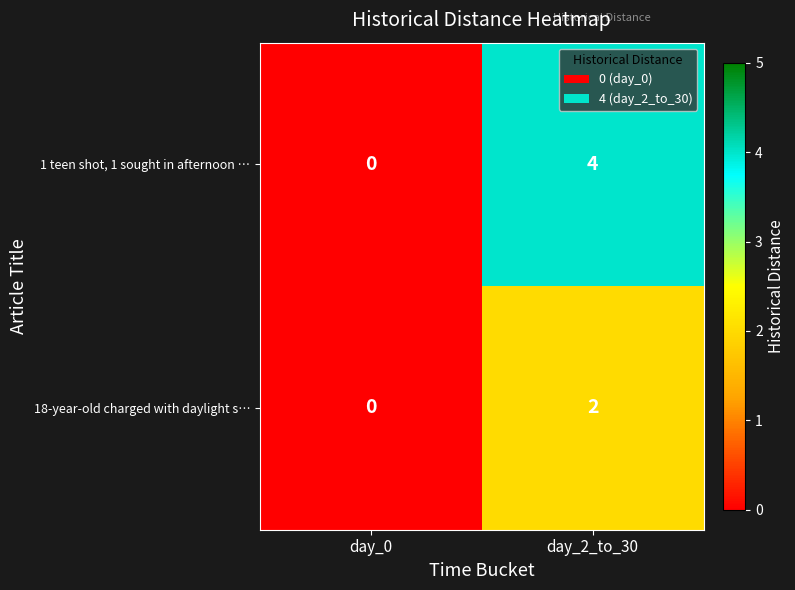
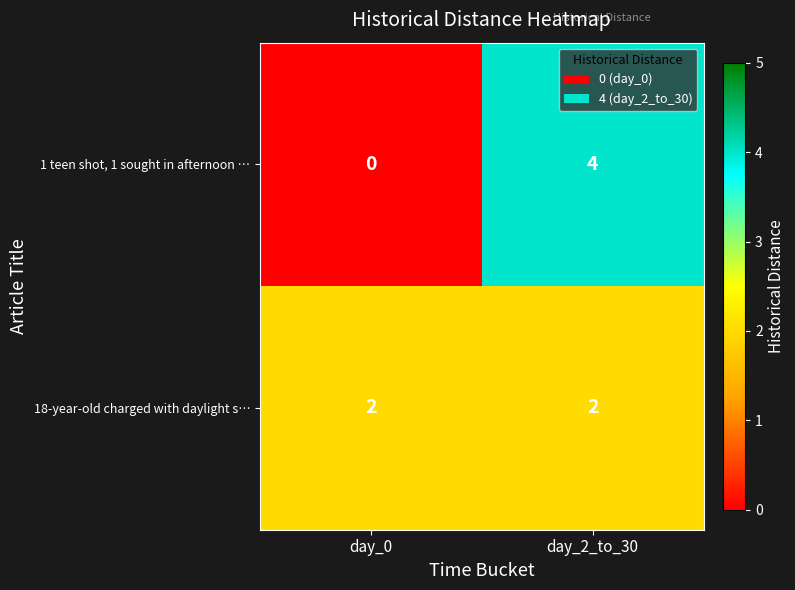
18-year-old charged with daylight s…, day_0: 0 -> 2
